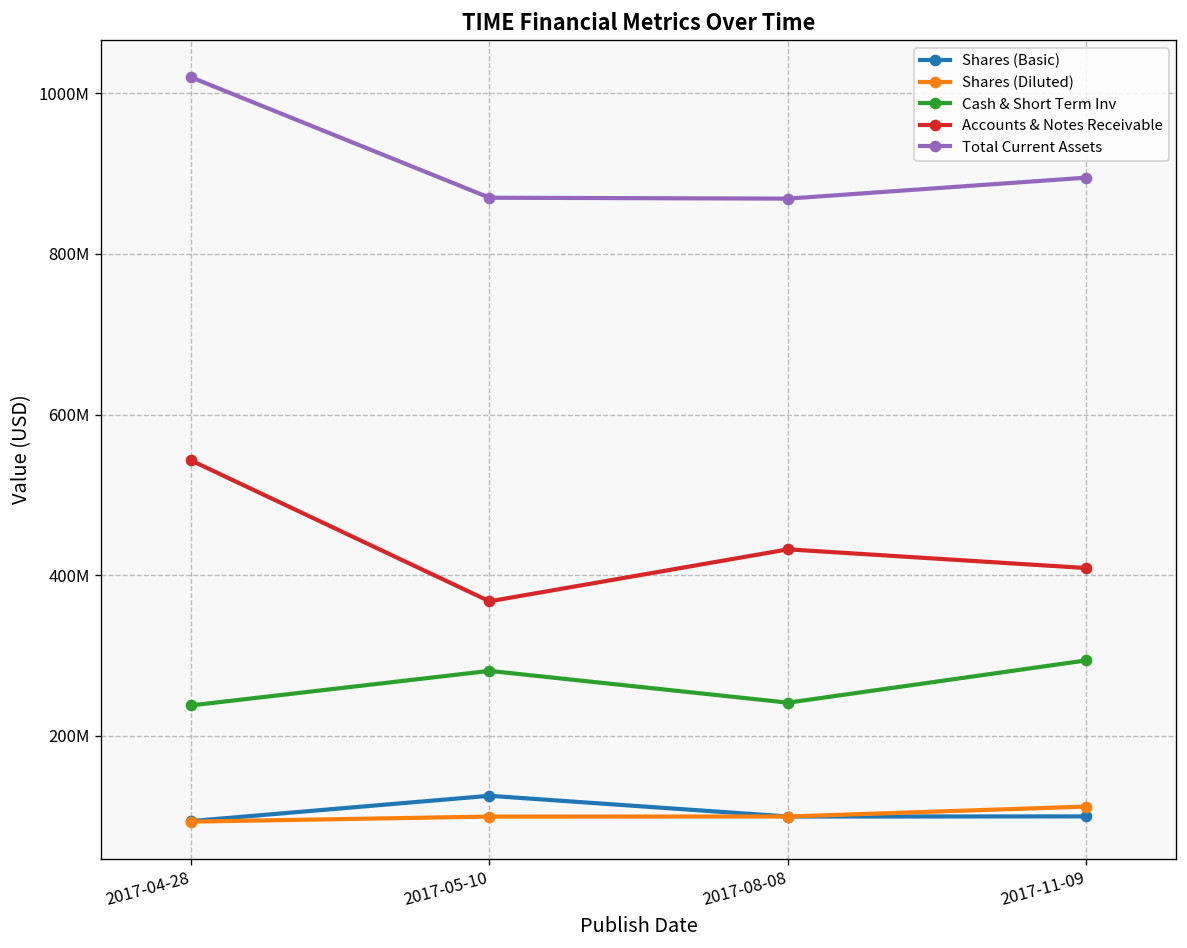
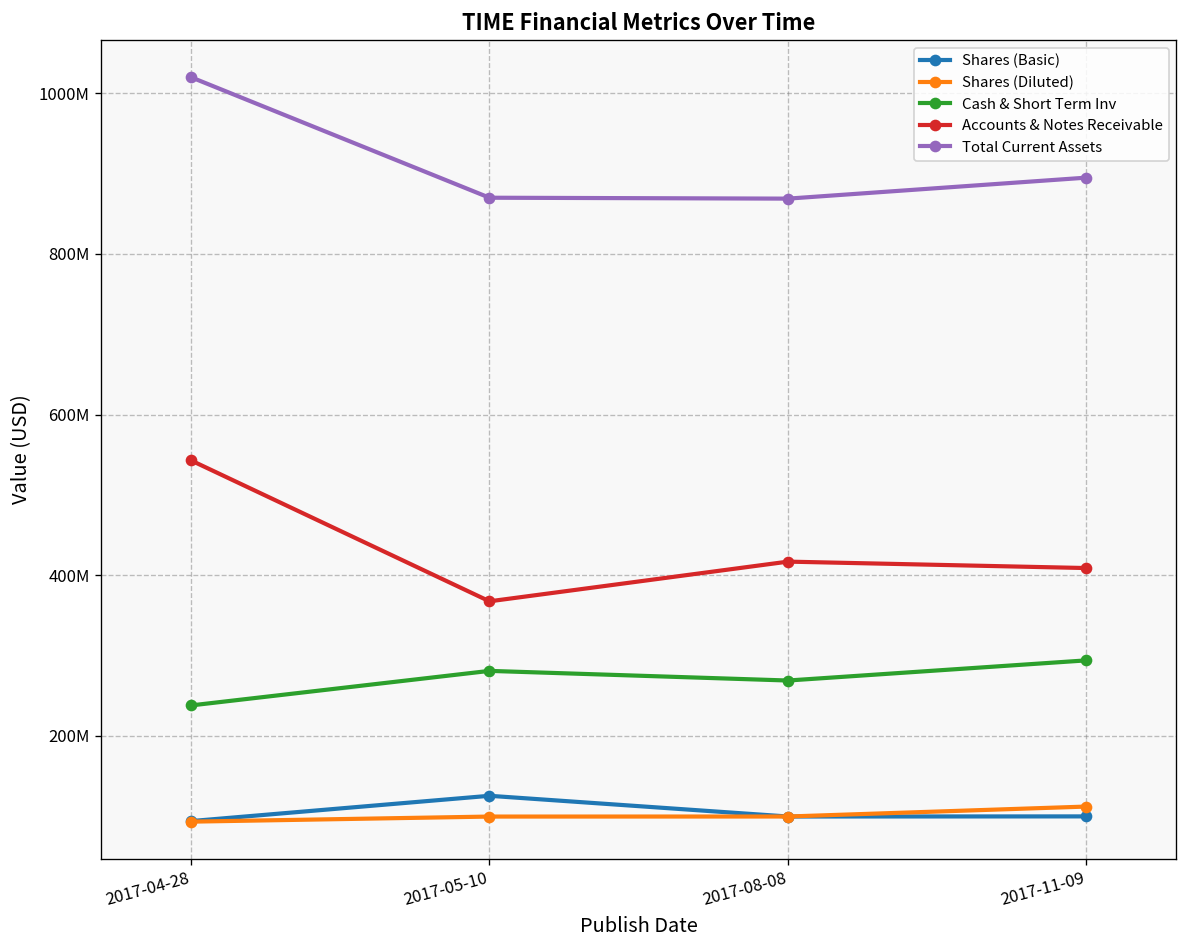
Cash & Short Term Inv, 2017-08-08: 240000000 -> 270000000
Accounts & Notes Receivable, 2017-08-08: 430000000 -> 420000000
